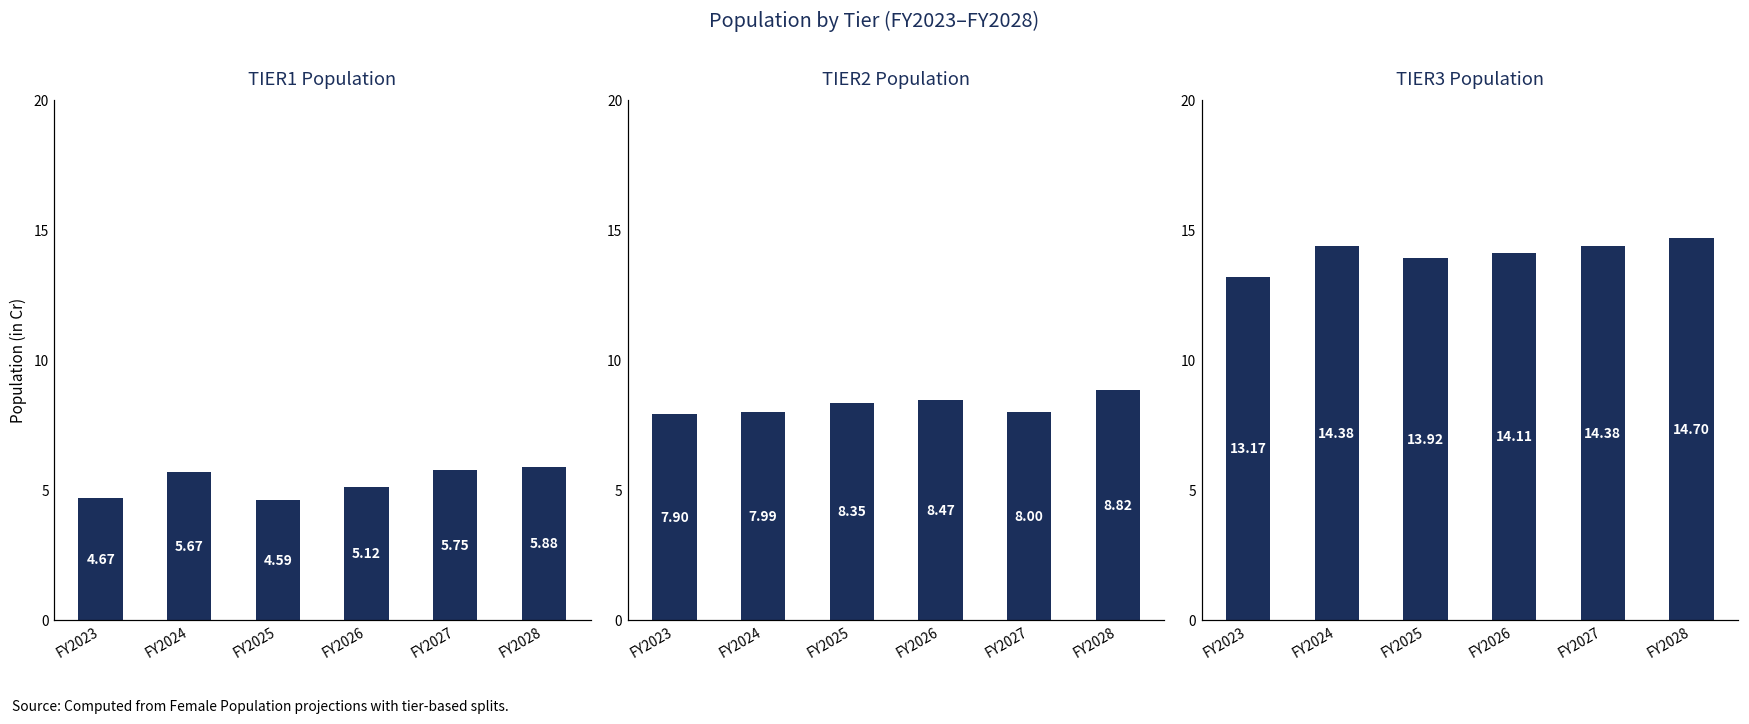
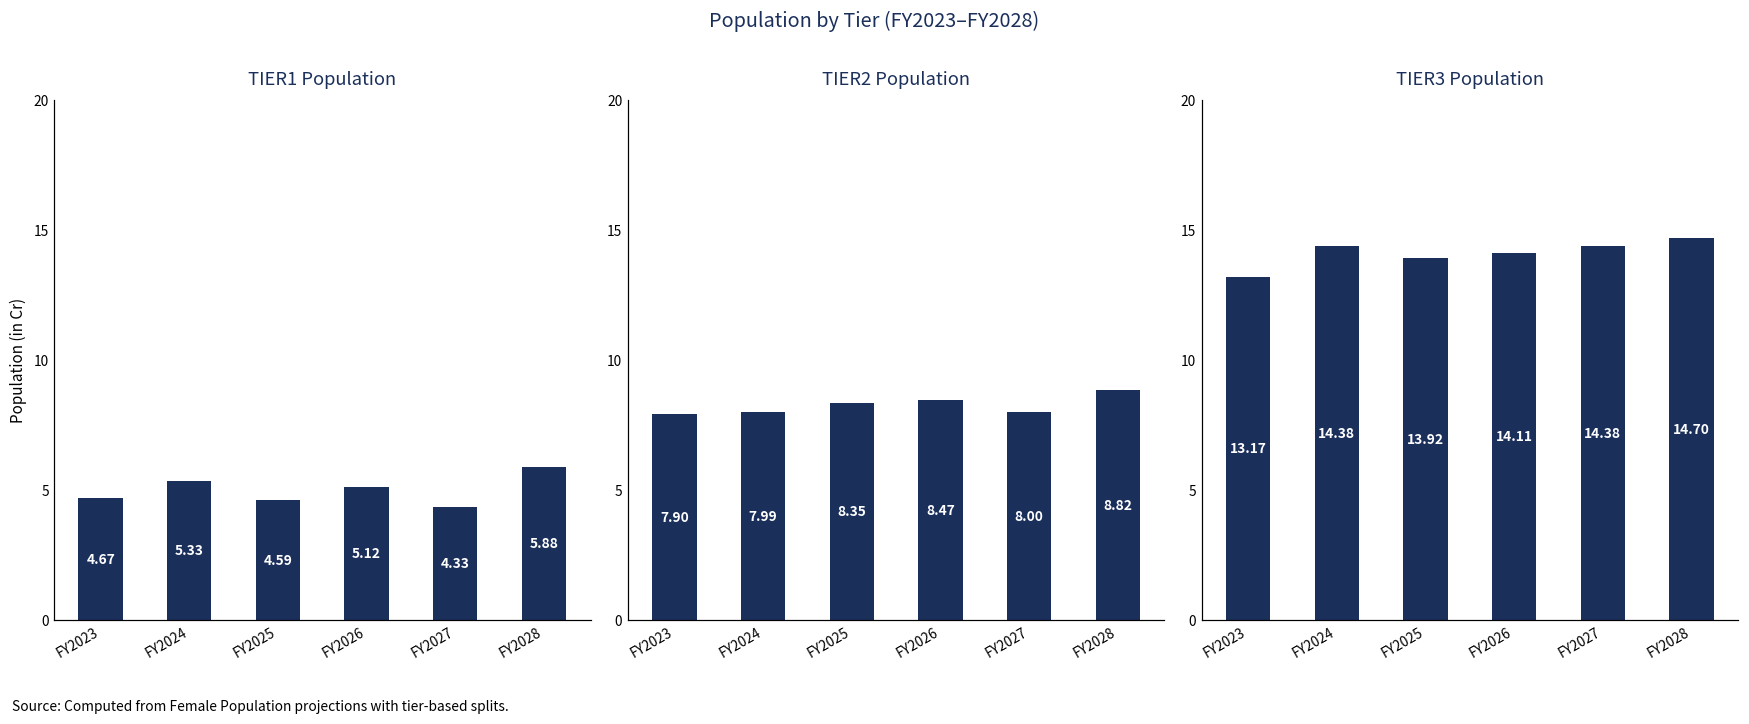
TIER1 Population, FY2024: 5.67 -> 5.33
TIER1 Population, FY2027: 5.75 -> 4.33
